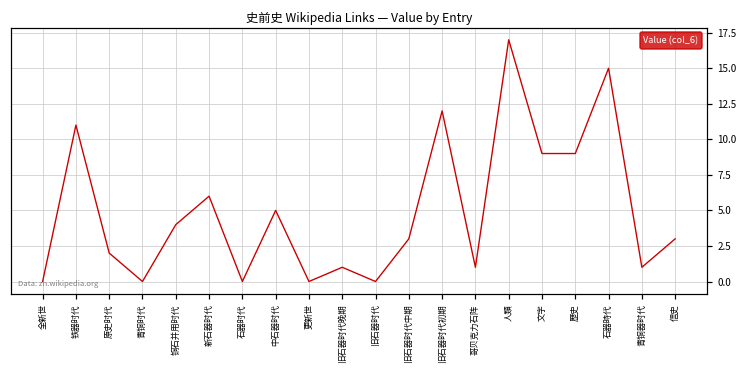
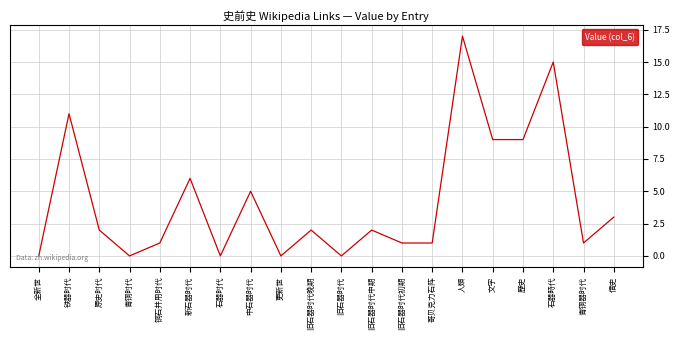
铜石并用时代: 4 -> 1
旧石器时代晚期: 1 -> 2
旧石器时代中期: 3 -> 2
旧石器时代初期: 12 -> 1
